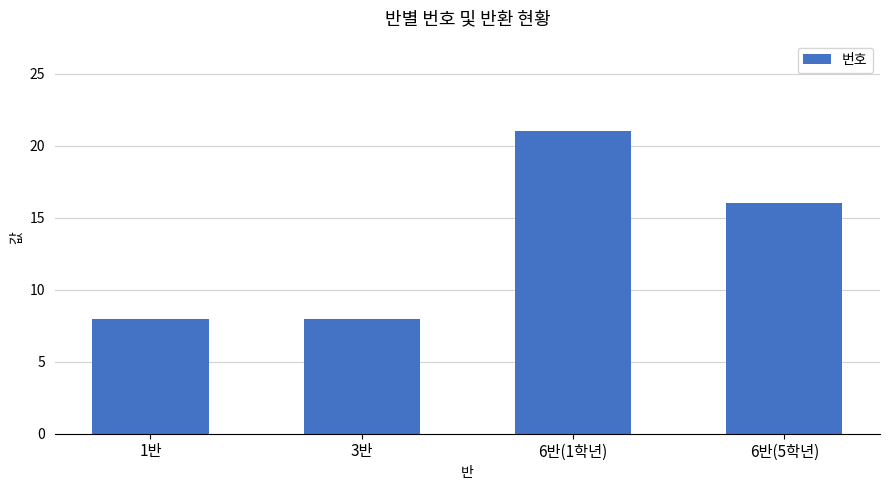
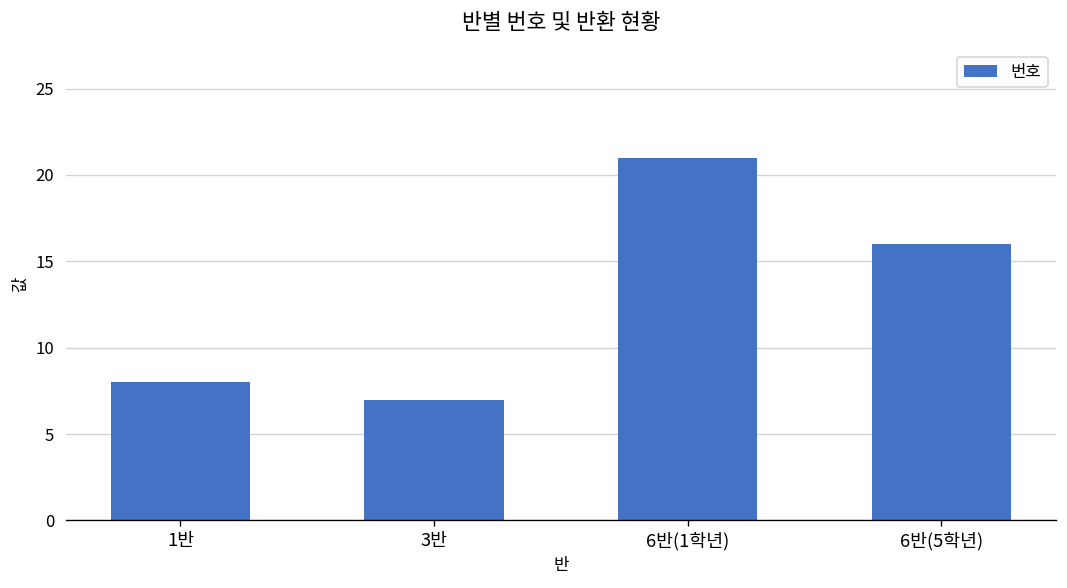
3반: 8 -> 7
